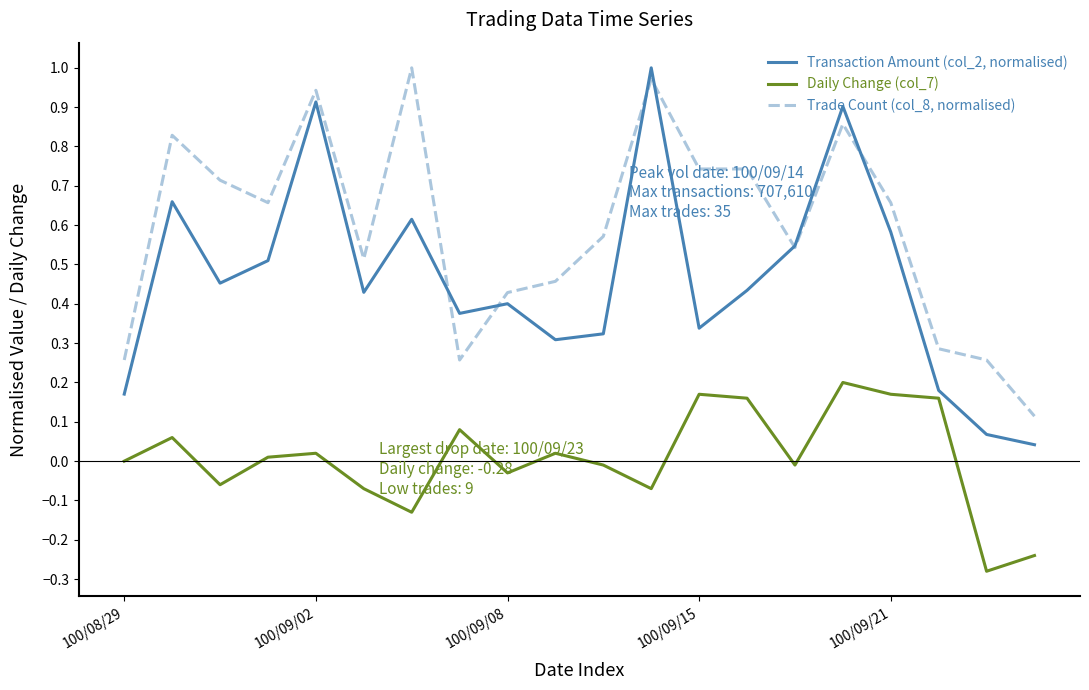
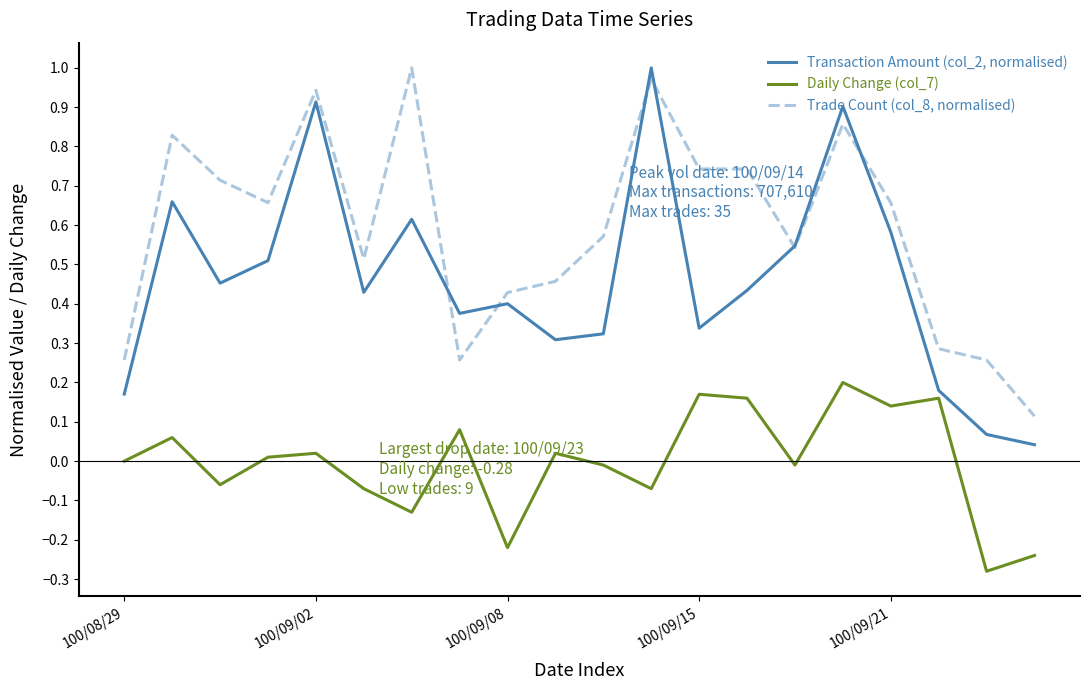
Daily Change (col_7), 100/09/08: -0.03 -> -0.22
Daily Change (col_7), 100/09/21: 0.17 -> 0.14
